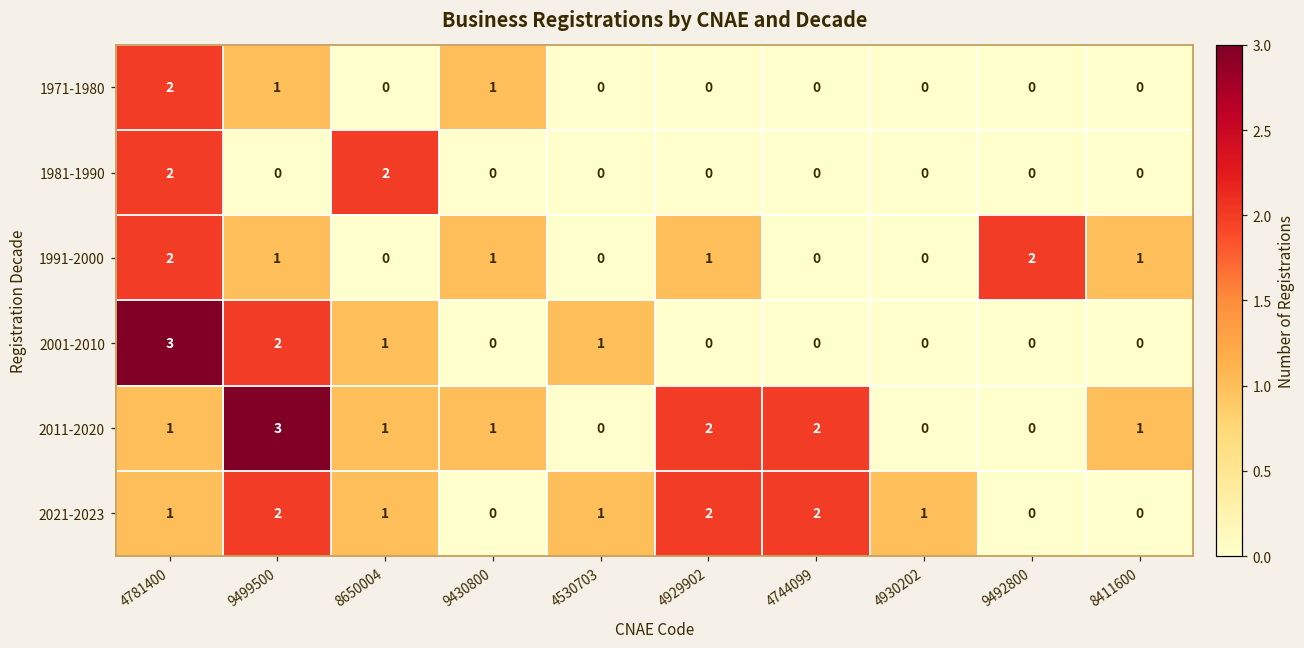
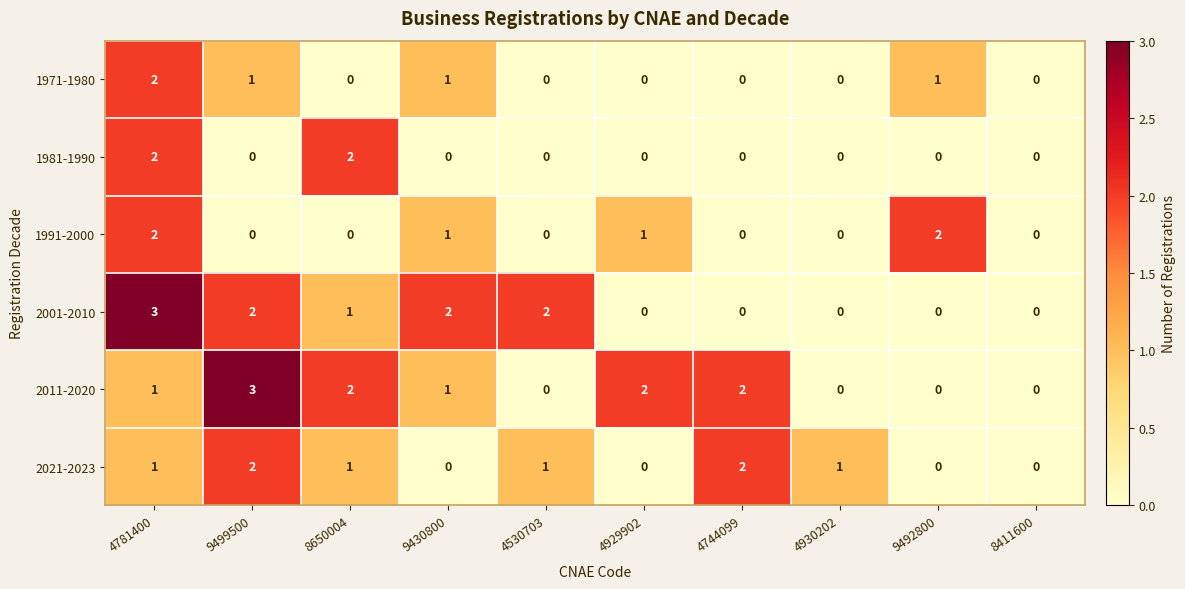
1971-1980, 9492800: 0 -> 1
1991-2000, 9499500: 1 -> 0
1991-2000, 8411600: 1 -> 0
2001-2010, 9430800: 0 -> 2
2001-2010, 4530703: 1 -> 2
2011-2020, 8650004: 1 -> 2
2011-2020, 8411600: 1 -> 0
2021-2023, 4929902: 2 -> 0
